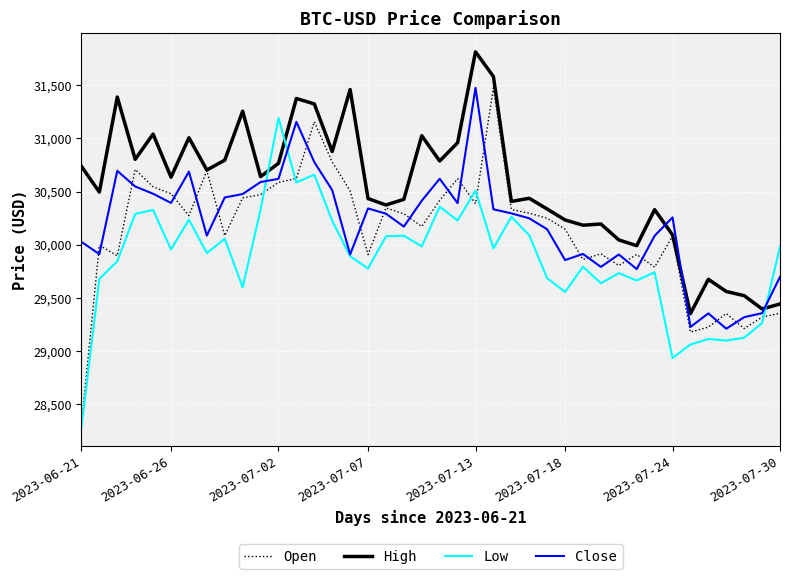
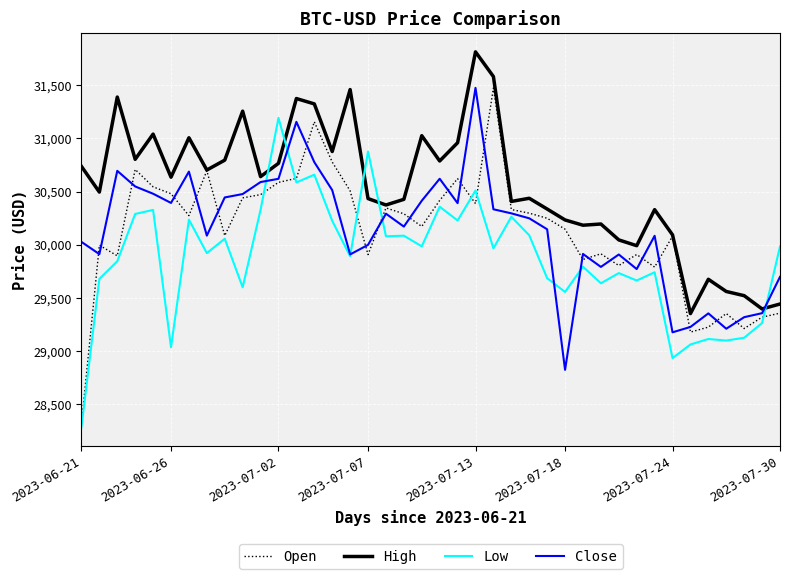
Low, 2023-06-26: 29,960 -> 29,040
Low, 2023-07-07: 29,780 -> 30,880
Close, 2023-07-07: 30,340 -> 30,000
Close, 2023-07-18: 29,860 -> 28,820
Close, 2023-07-24: 30,260 -> 29,180
